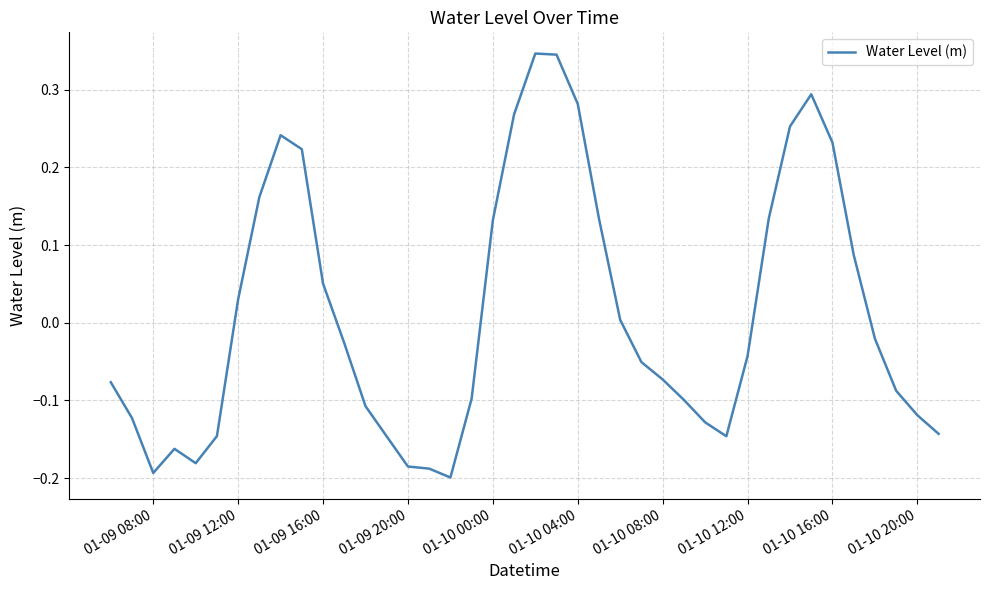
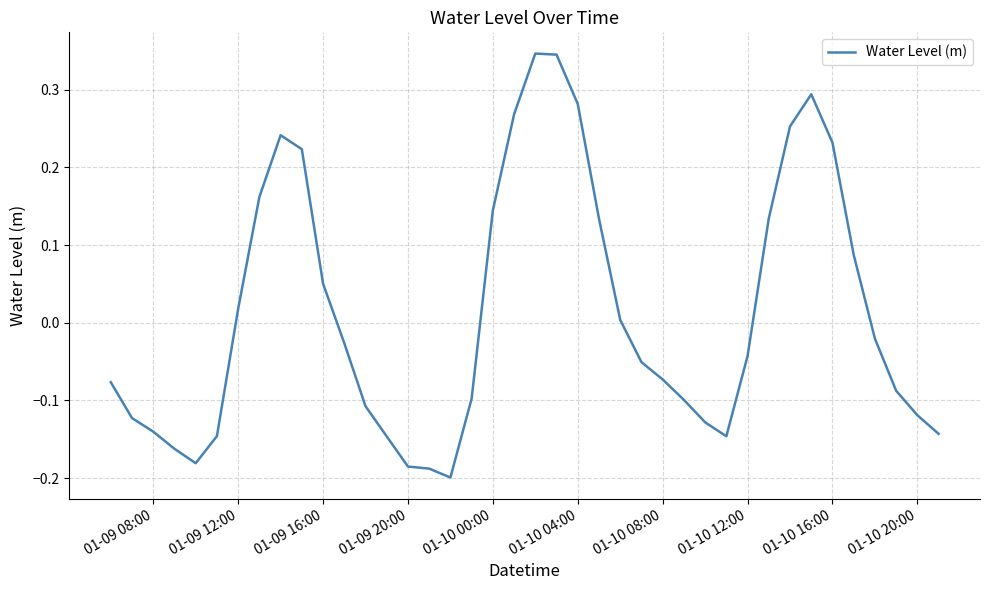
01-09 08:00: -0.19 -> -0.14
01-09 12:00: 0.03 -> 0.02
01-10 00:00: 0.13 -> 0.14
